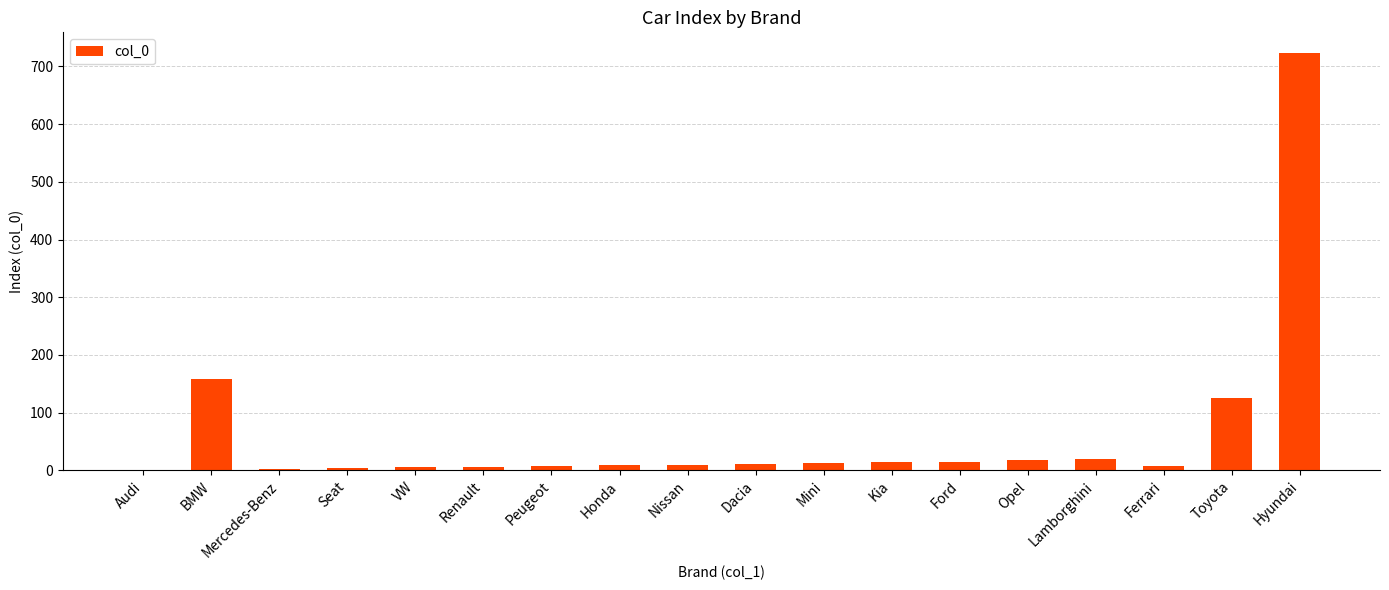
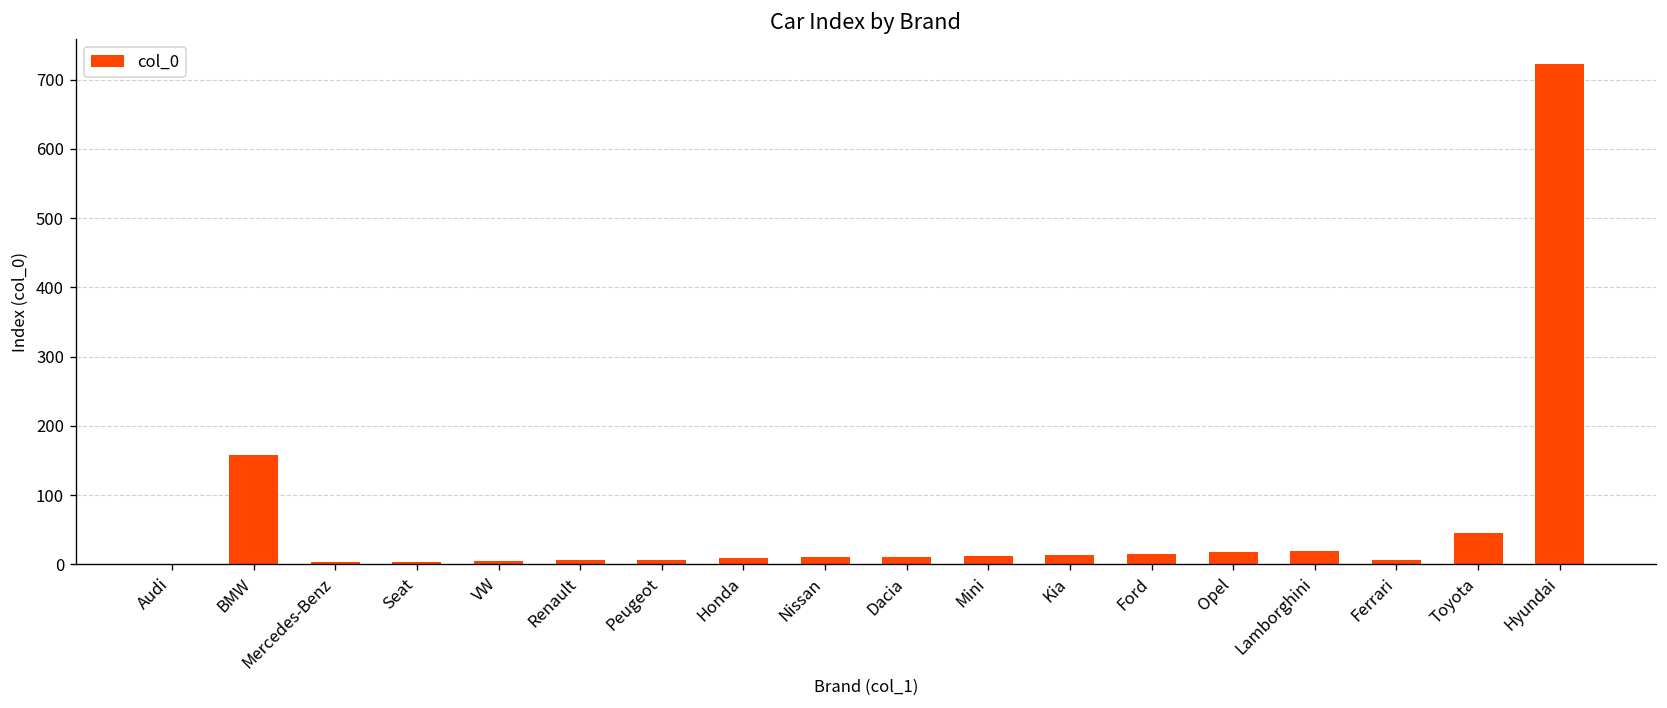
Toyota: 130 -> 50
